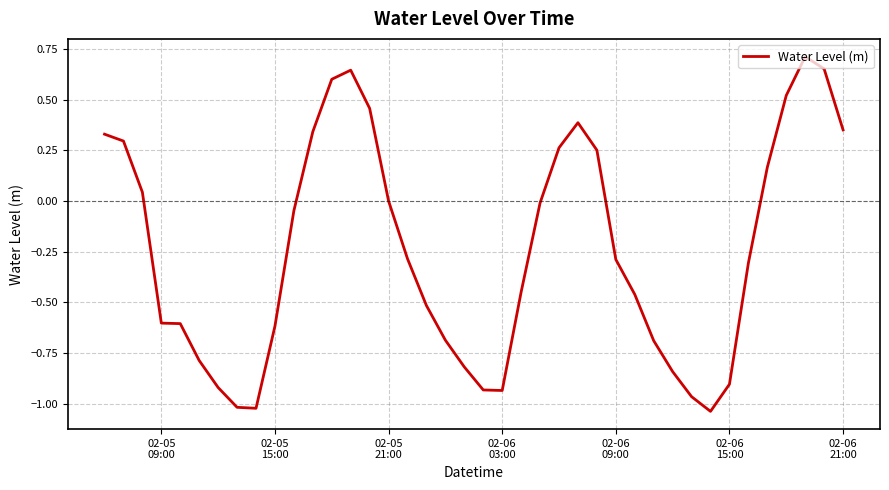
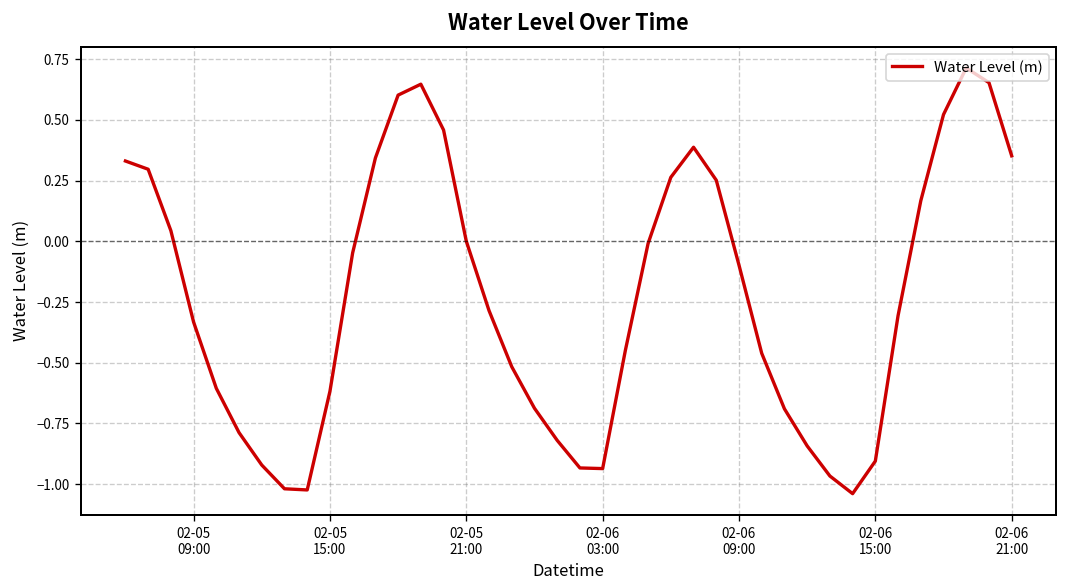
02-05 09:00: -0.60 -> -0.33
02-06 09:00: -0.29 -> -0.10
